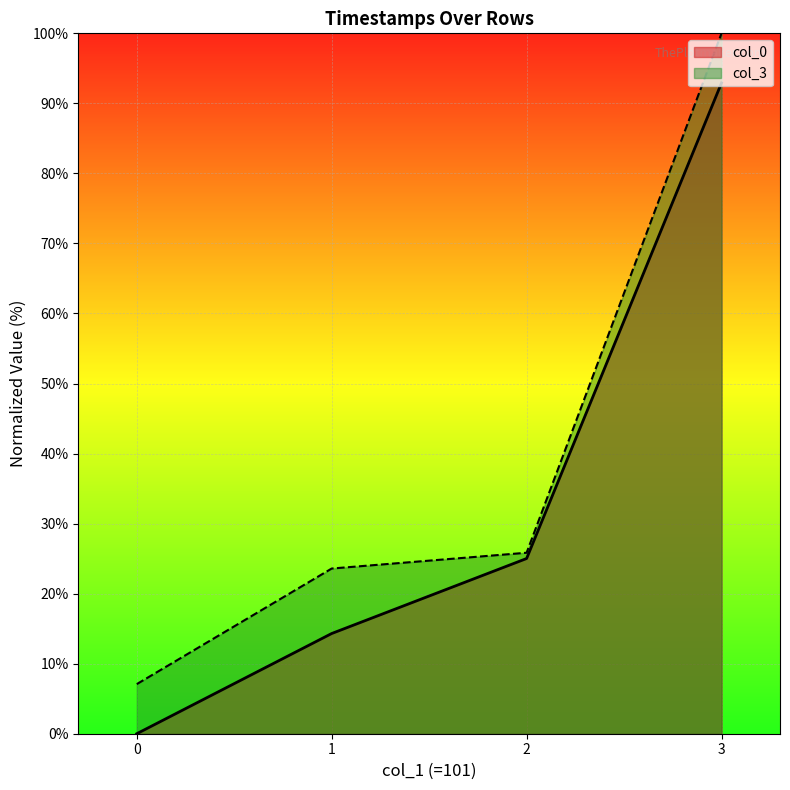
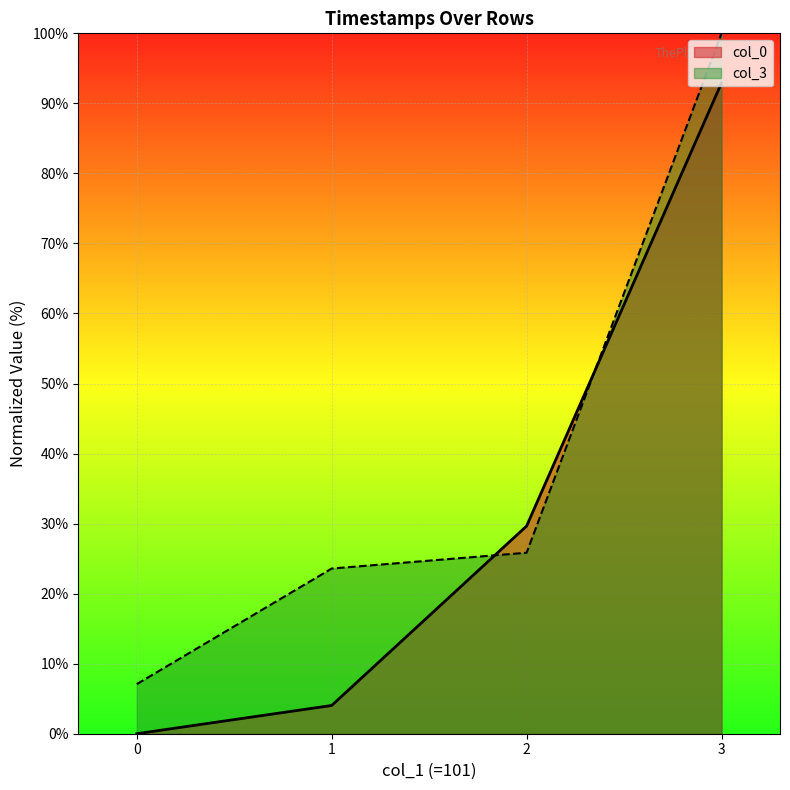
col_0, 1: 14% -> 4%
col_0, 2: 25% -> 30%
